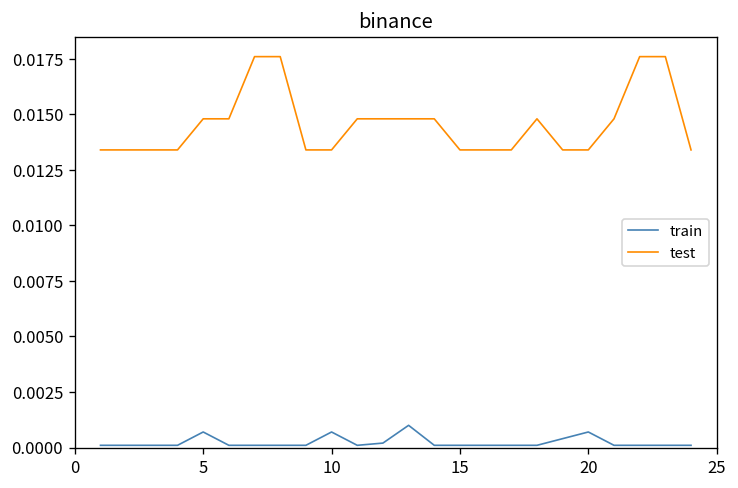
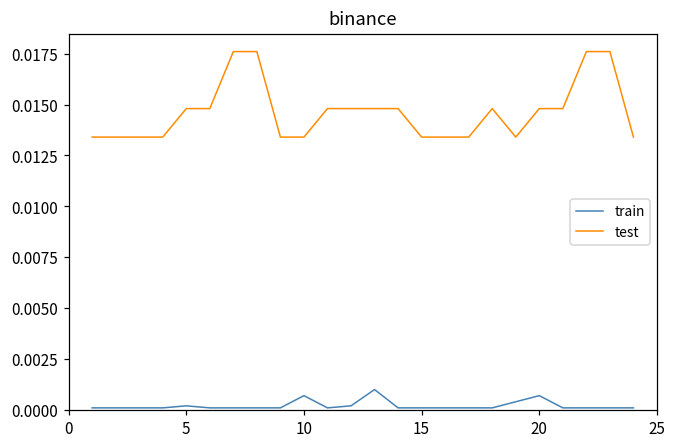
train, 5: 0.0007 -> 0.0002
test, 20: 0.0134 -> 0.0148
